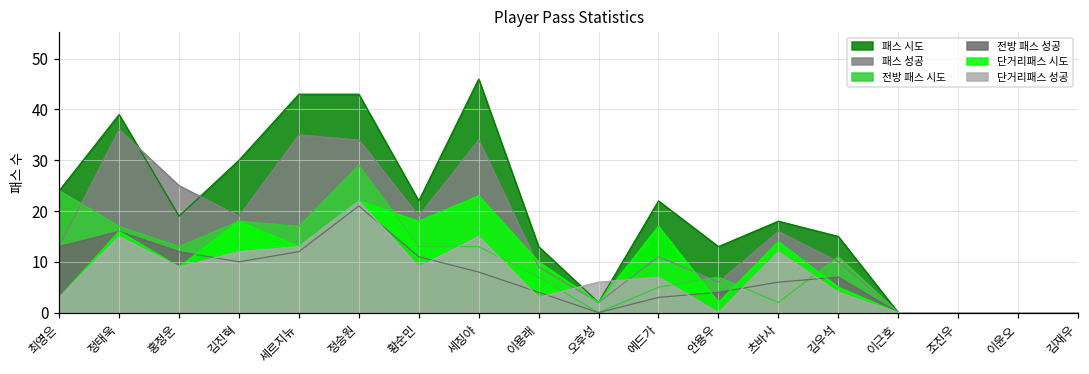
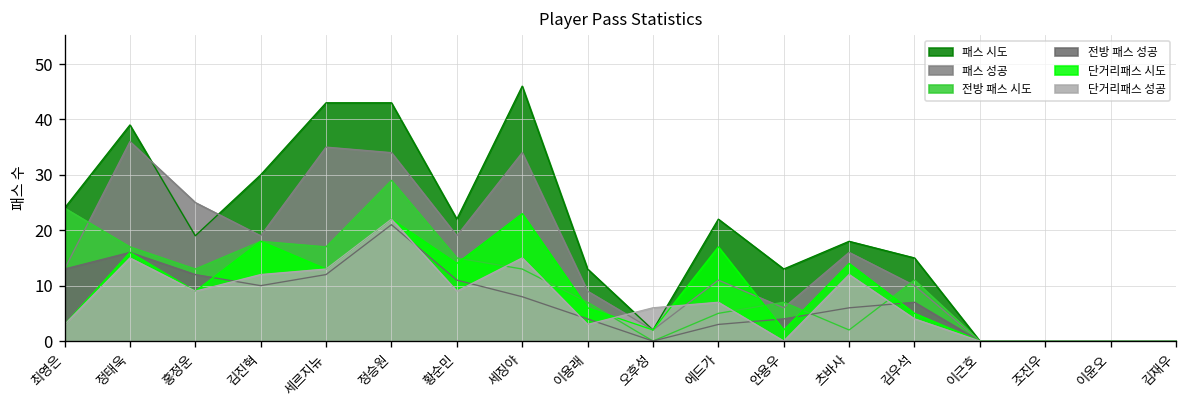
전방 패스 시도, 황순민: 13 -> 15
단거리패스 시도, 황순민: 18 -> 14
단거리패스 시도, 이용래: 10 -> 6
